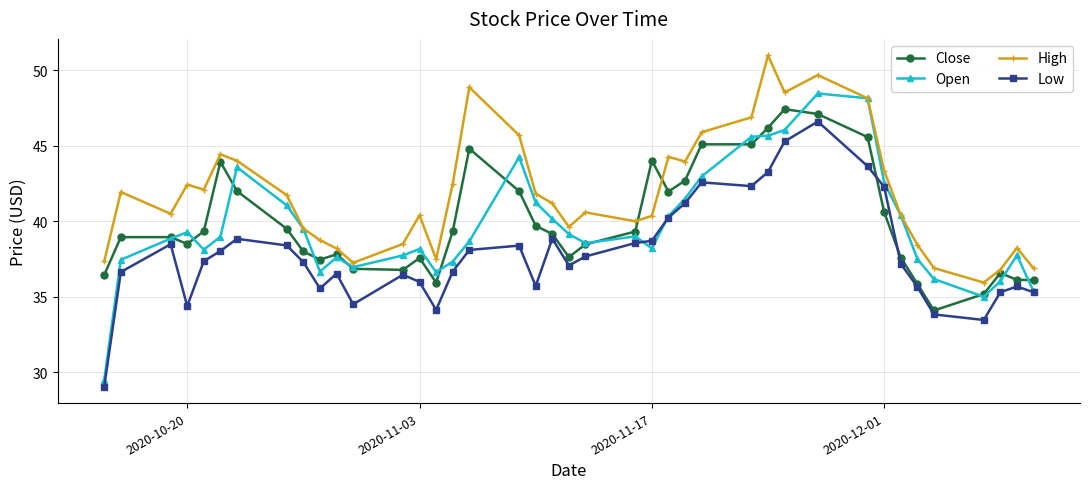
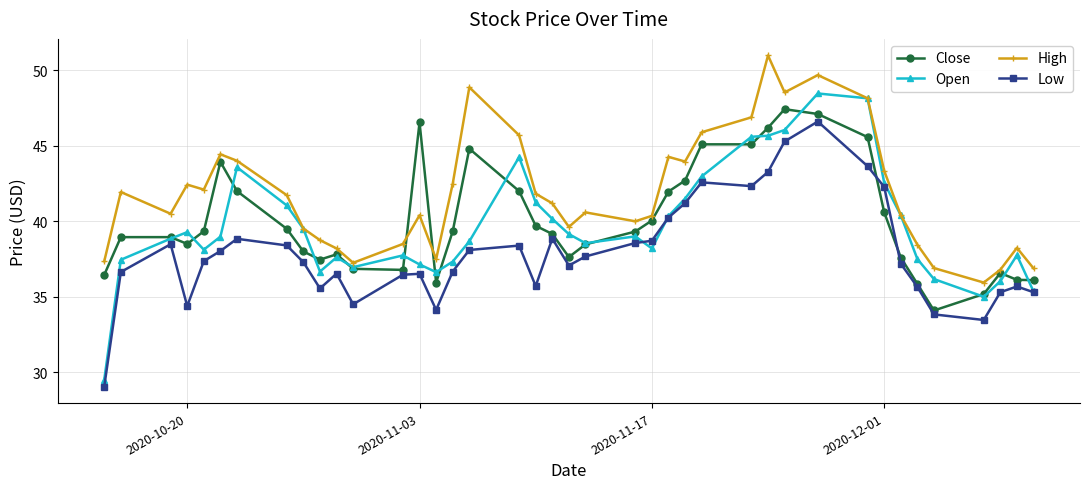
Close, 2020-11-03: 37.6 -> 46.6
Open, 2020-11-03: 38.2 -> 37.1
Low, 2020-11-03: 36.0 -> 36.5
Close, 2020-11-17: 44.0 -> 40.1
